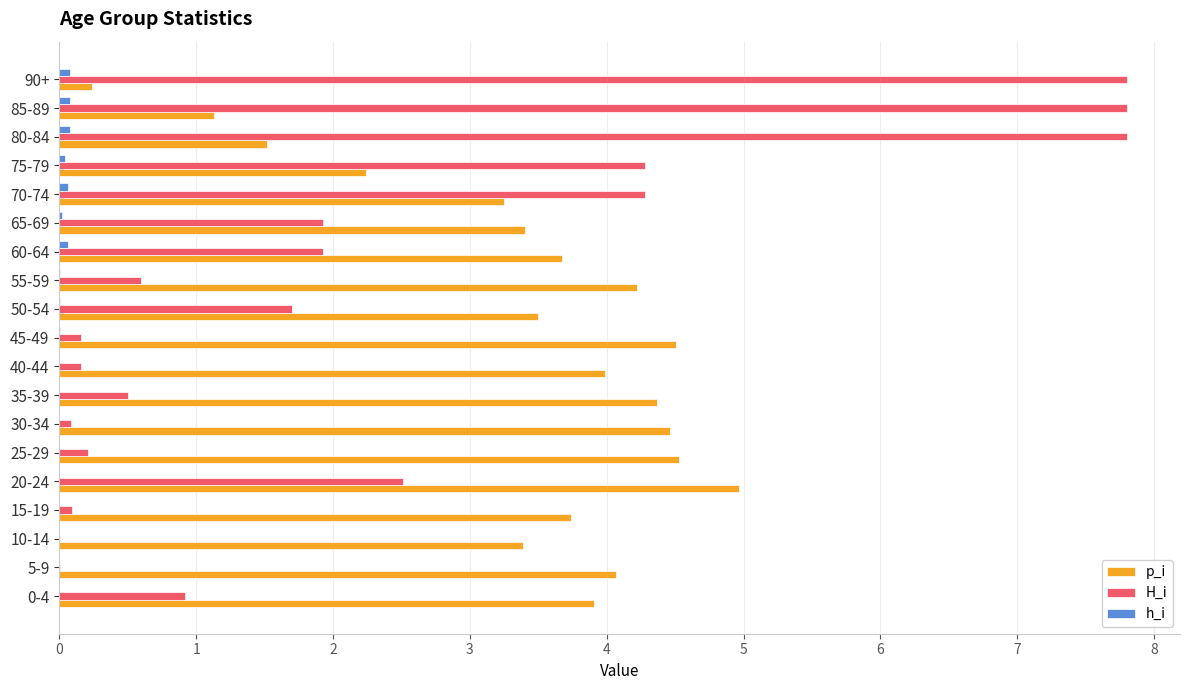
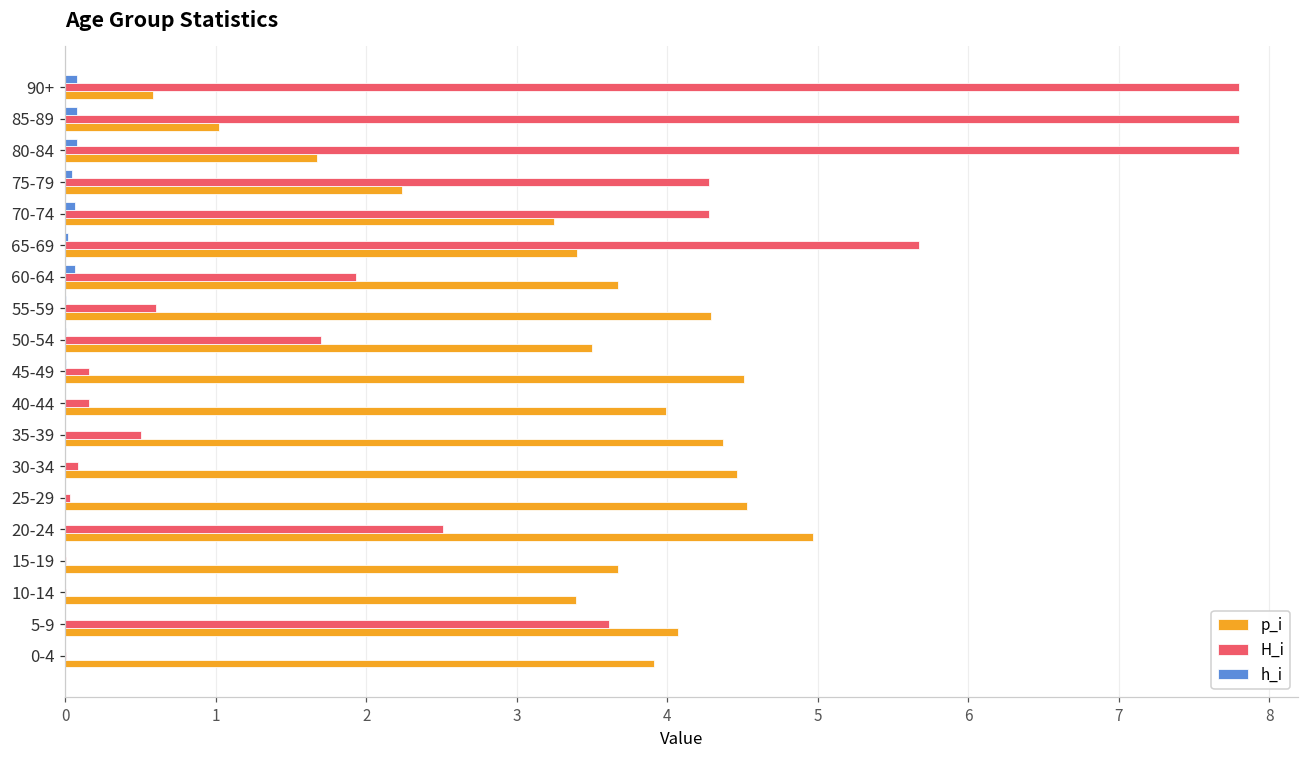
p_i, 90+: 0.24 -> 0.58
p_i, 85-89: 1.13 -> 1.02
p_i, 80-84: 1.52 -> 1.67
H_i, 65-69: 1.93 -> 5.67
p_i, 55-59: 4.22 -> 4.29
H_i, 25-29: 0.21 -> 0.03
H_i, 15-19: 0.10 -> 0.01
p_i, 15-19: 3.74 -> 3.67
H_i, 5-9: 0.00 -> 3.62
H_i, 0-4: 0.92 -> 0.00
